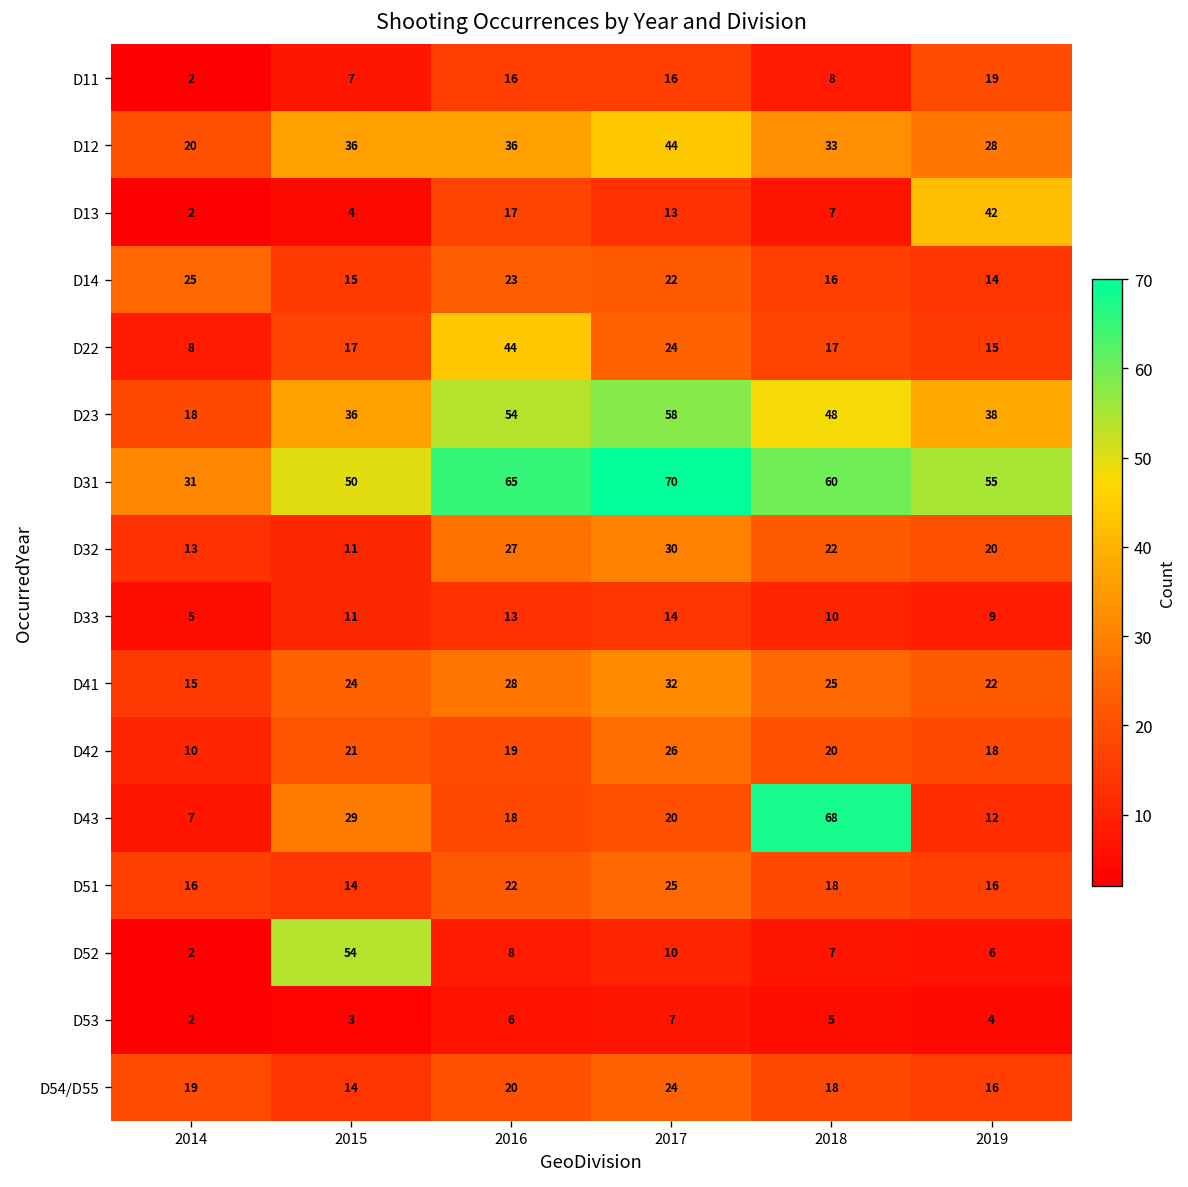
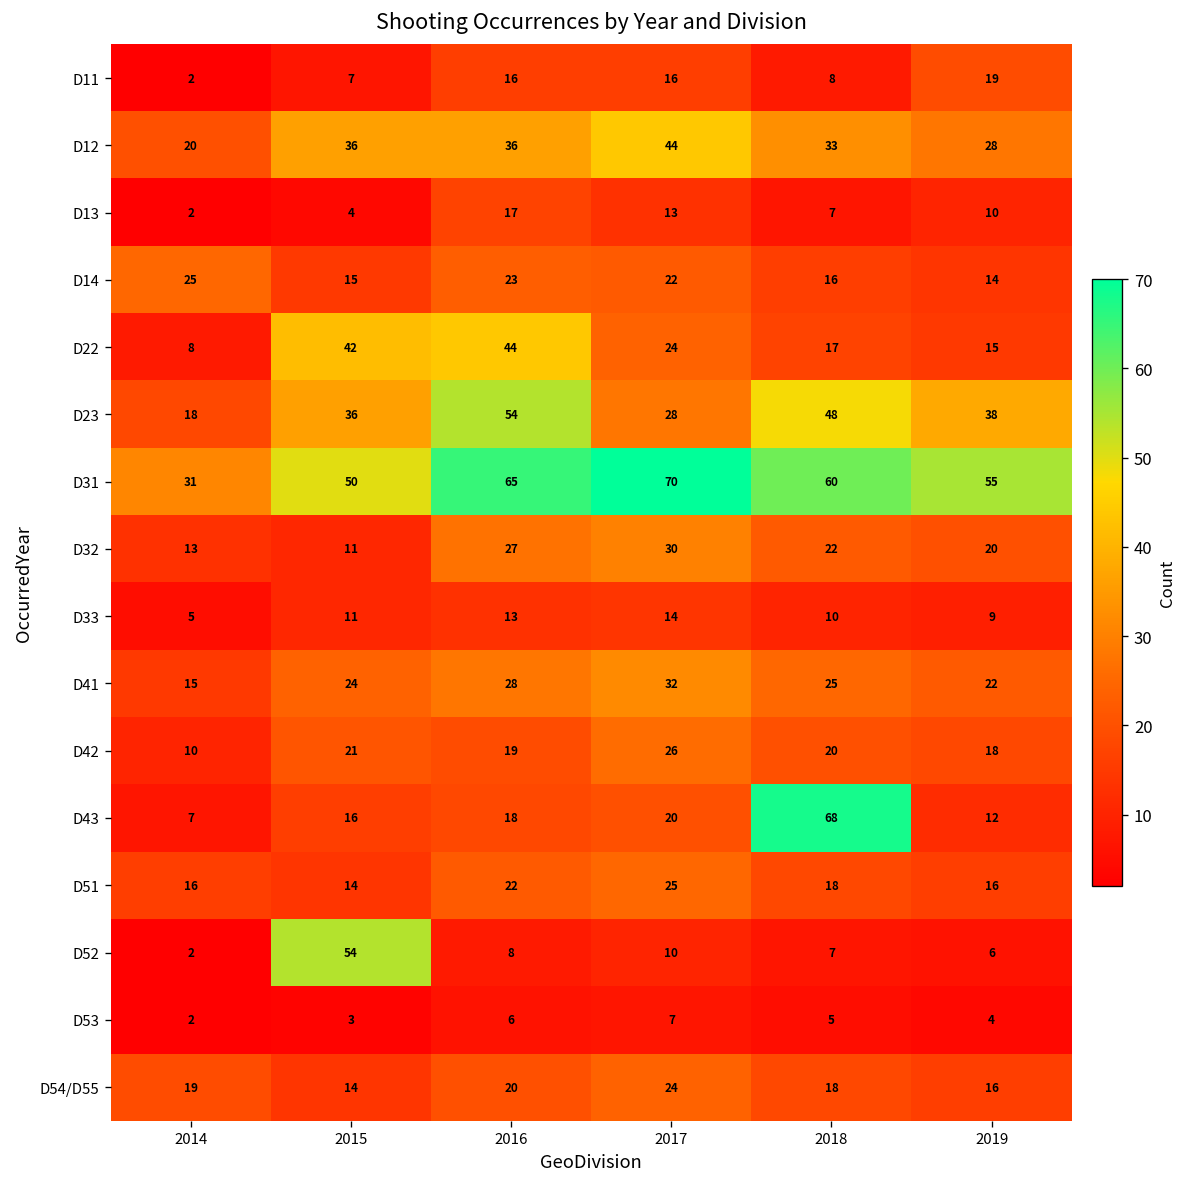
D13, 2019: 42 -> 10
D22, 2015: 17 -> 42
D23, 2017: 58 -> 28
D43, 2015: 29 -> 16
